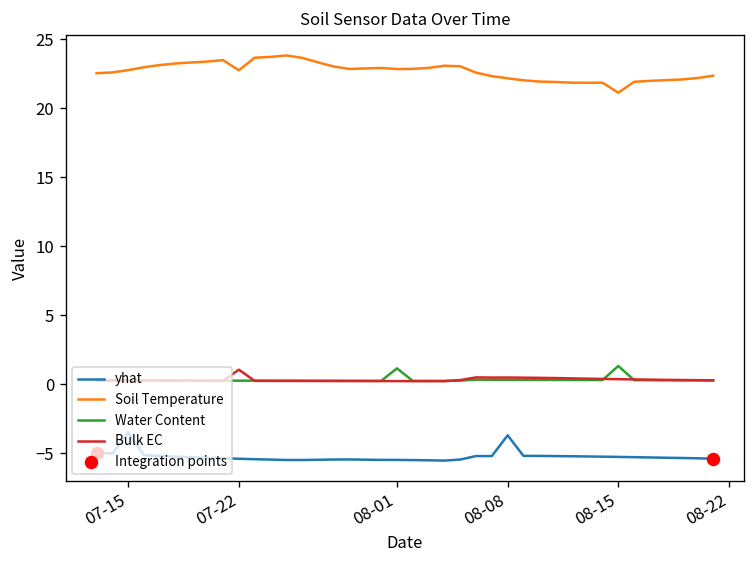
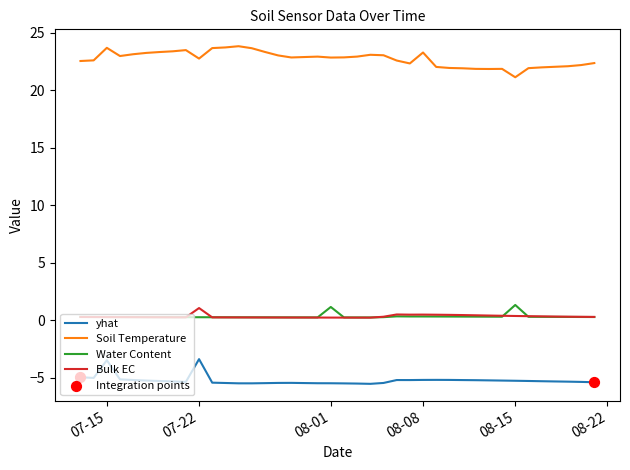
Soil Temperature, 07-15: 22.8 -> 23.7
yhat, 07-22: -5.4 -> -3.4
yhat, 08-08: -3.7 -> -5.2
Soil Temperature, 08-08: 22.2 -> 23.3
